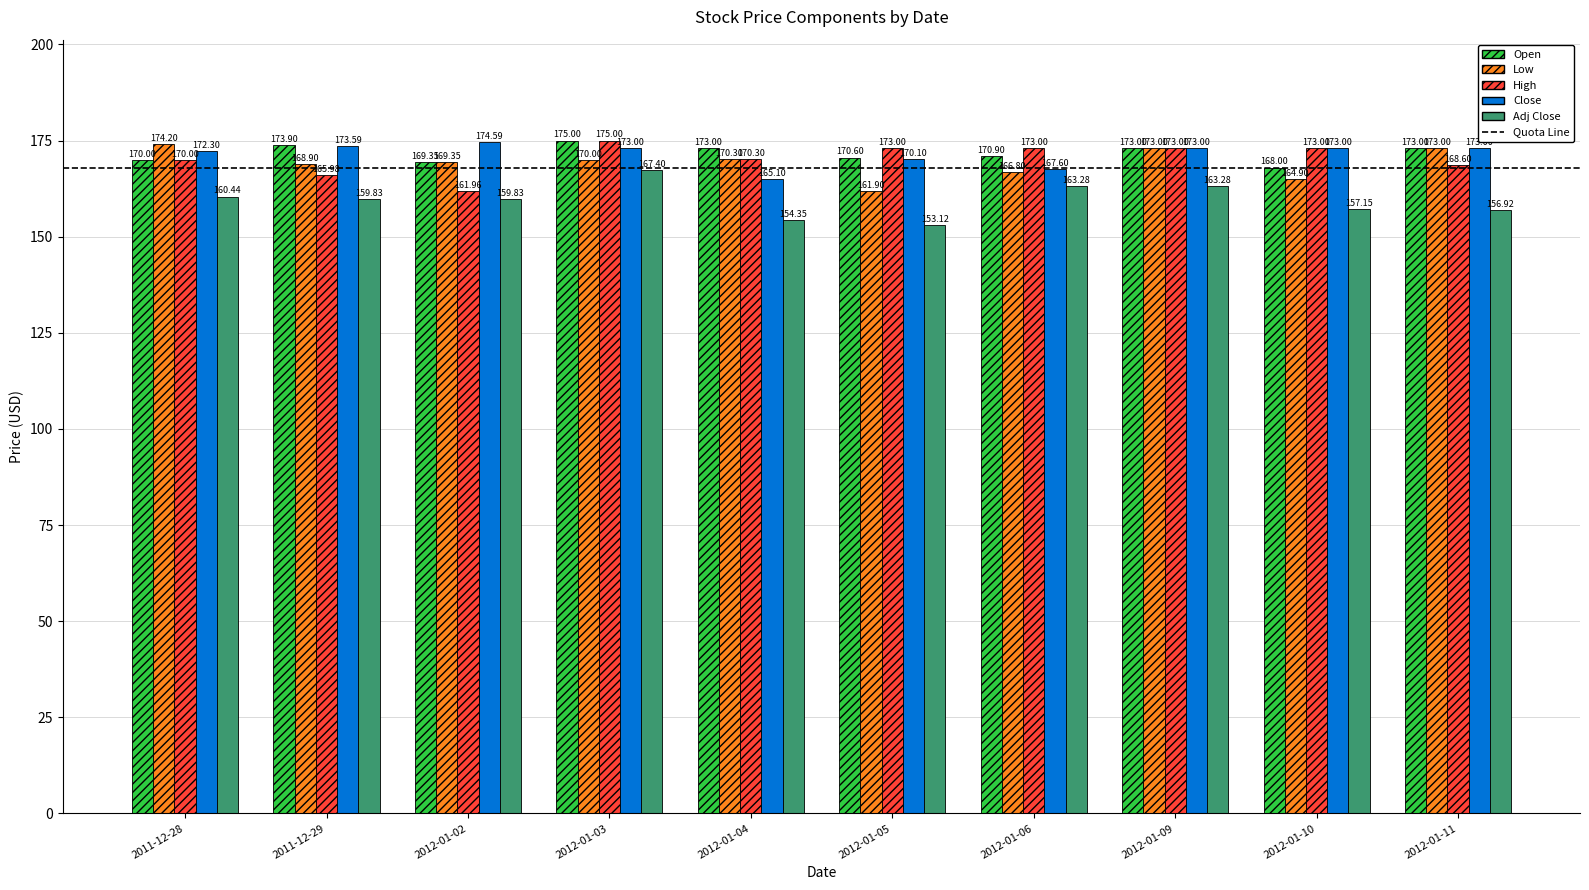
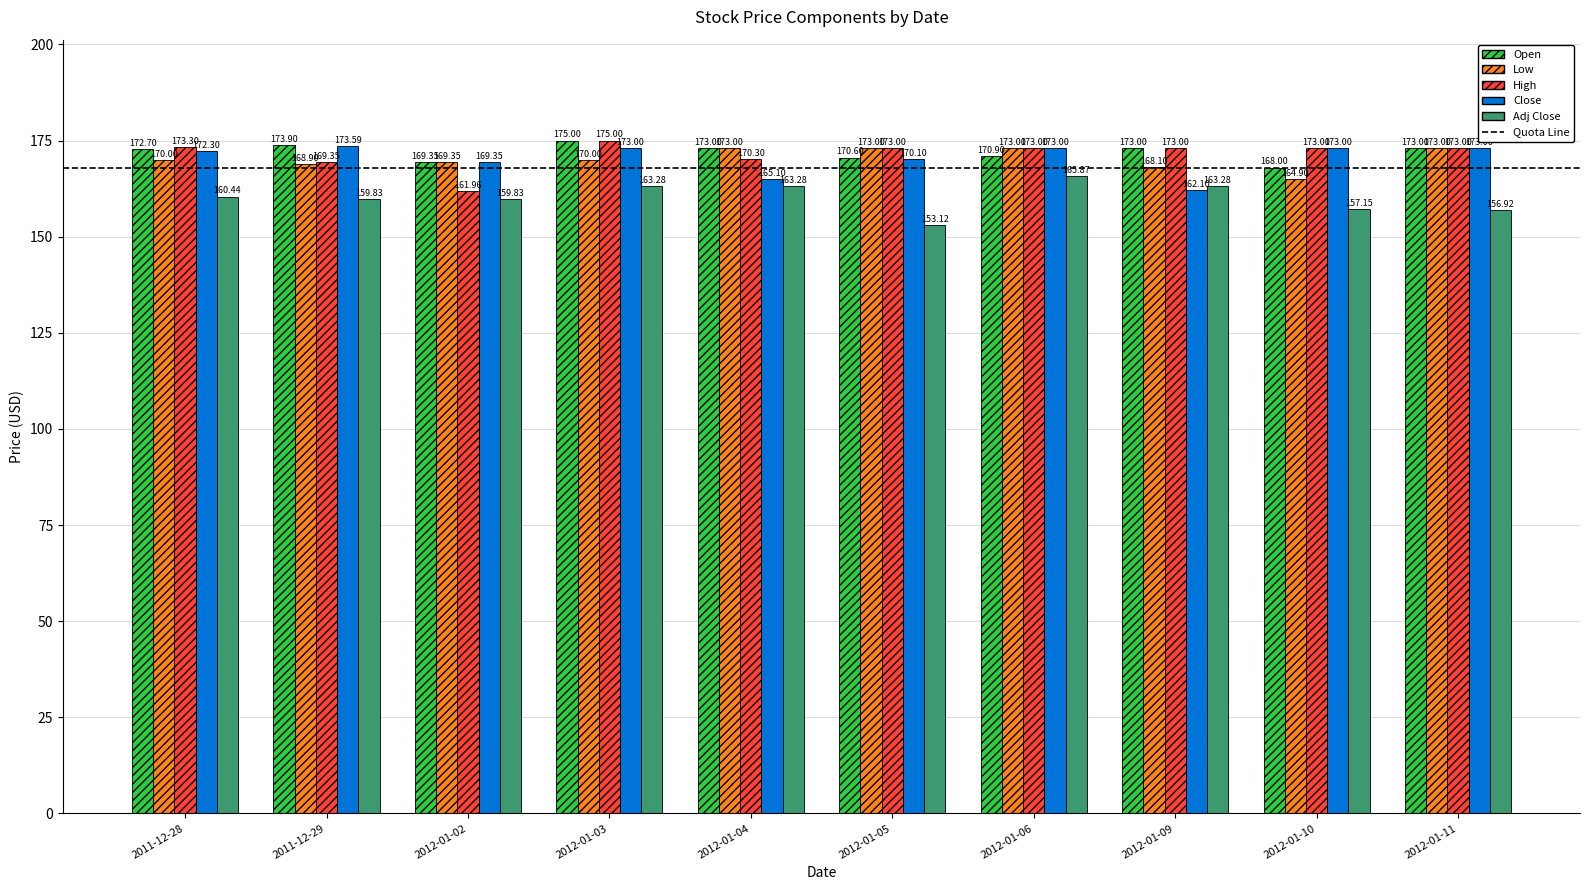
Open, 2011-12-28: 170.00 -> 172.70
Low, 2011-12-28: 174.20 -> 170.00
High, 2011-12-28: 170.00 -> 173.30
High, 2011-12-29: 165.98 -> 169.35
Close, 2012-01-02: 174.59 -> 169.35
Adj Close, 2012-01-03: 167.40 -> 163.28
Low, 2012-01-04: 170.30 -> 173.00
Adj Close, 2012-01-04: 154.35 -> 163.28
Low, 2012-01-05: 161.90 -> 173.00
Low, 2012-01-06: 166.80 -> 173.00
Close, 2012-01-06: 167.60 -> 173.00
Adj Close, 2012-01-06: 163.28 -> 165.87
Low, 2012-01-09: 173.00 -> 168.10
Close, 2012-01-09: 173.00 -> 162.10
High, 2012-01-11: 168.60 -> 173.00
